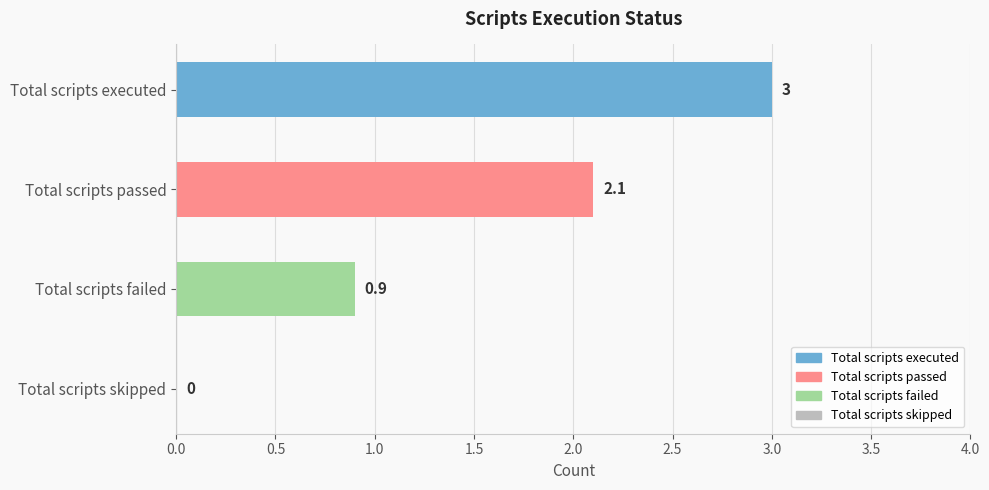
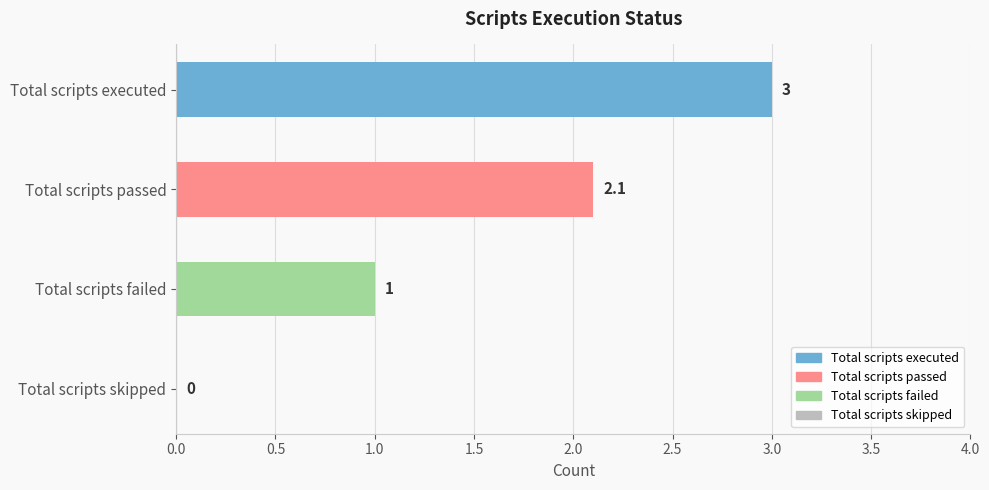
Total scripts failed: 0.9 -> 1
